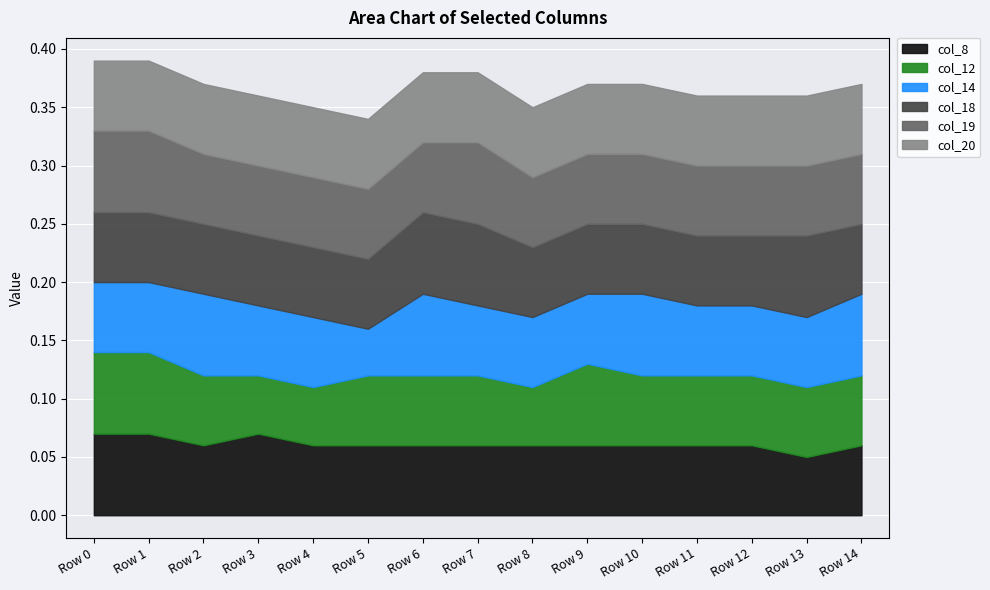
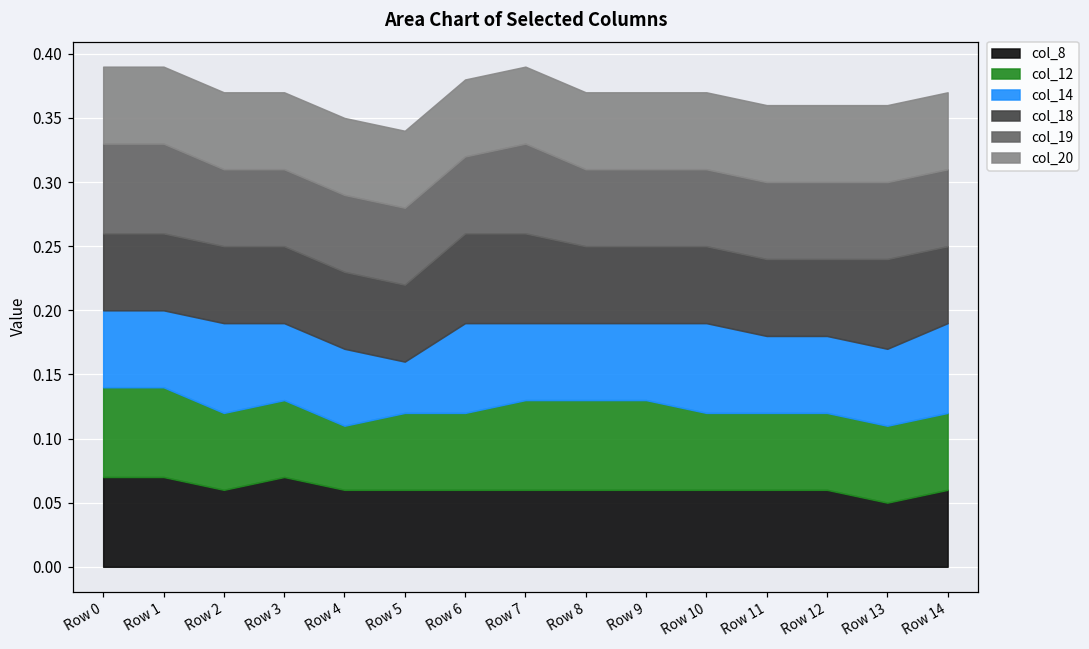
col_12, Row 3: 0.05 -> 0.06
col_12, Row 7: 0.06 -> 0.07
col_12, Row 8: 0.05 -> 0.07
